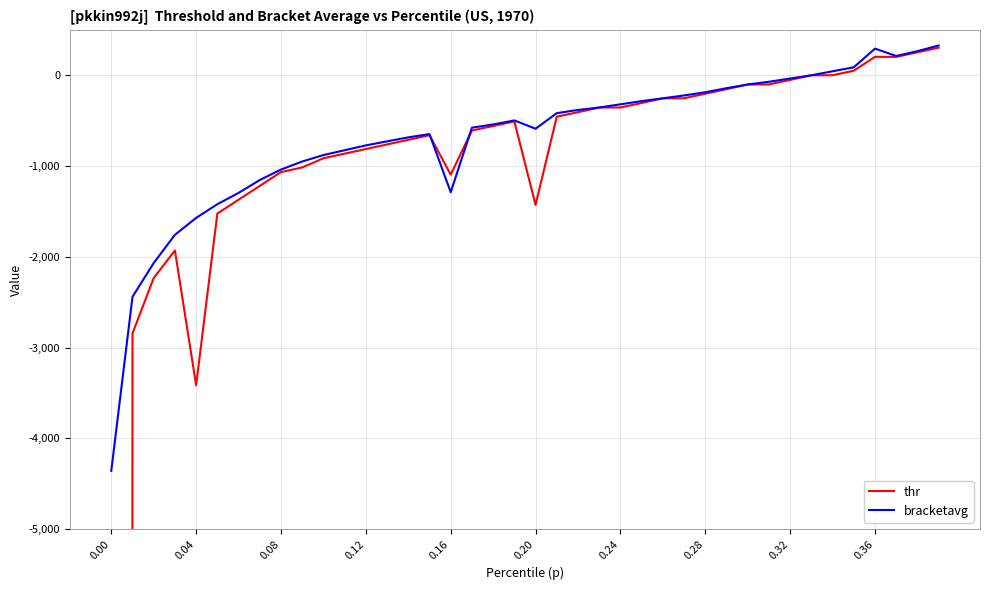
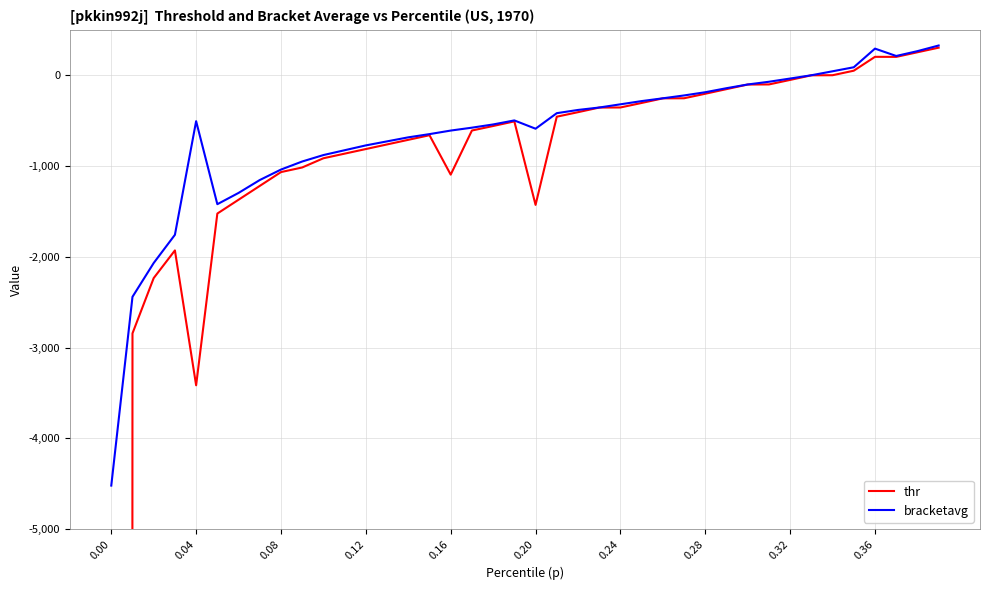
bracketavg, 0.00: -4,400 -> -4,500
bracketavg, 0.04: -1,600 -> -500
bracketavg, 0.16: -1,300 -> -600
